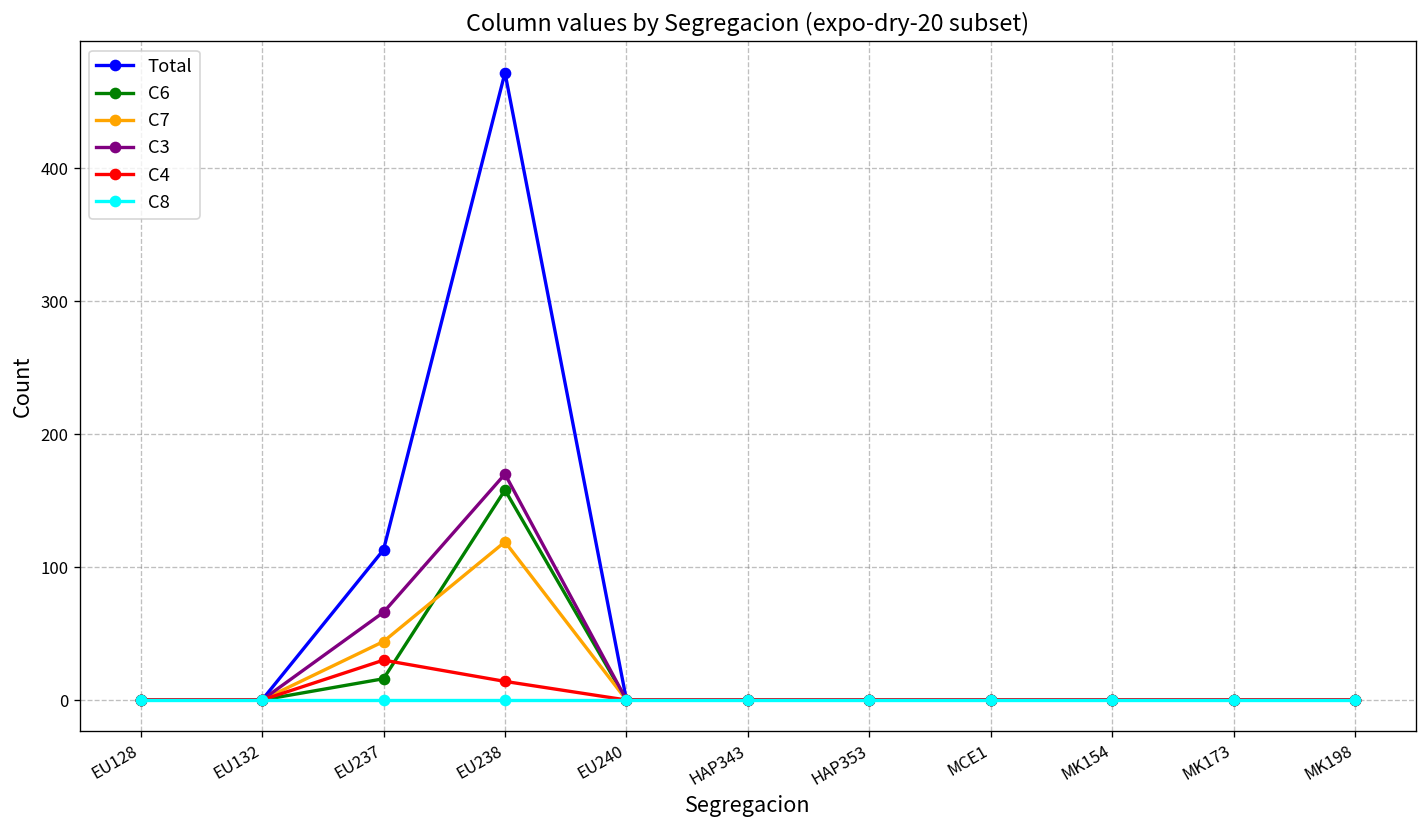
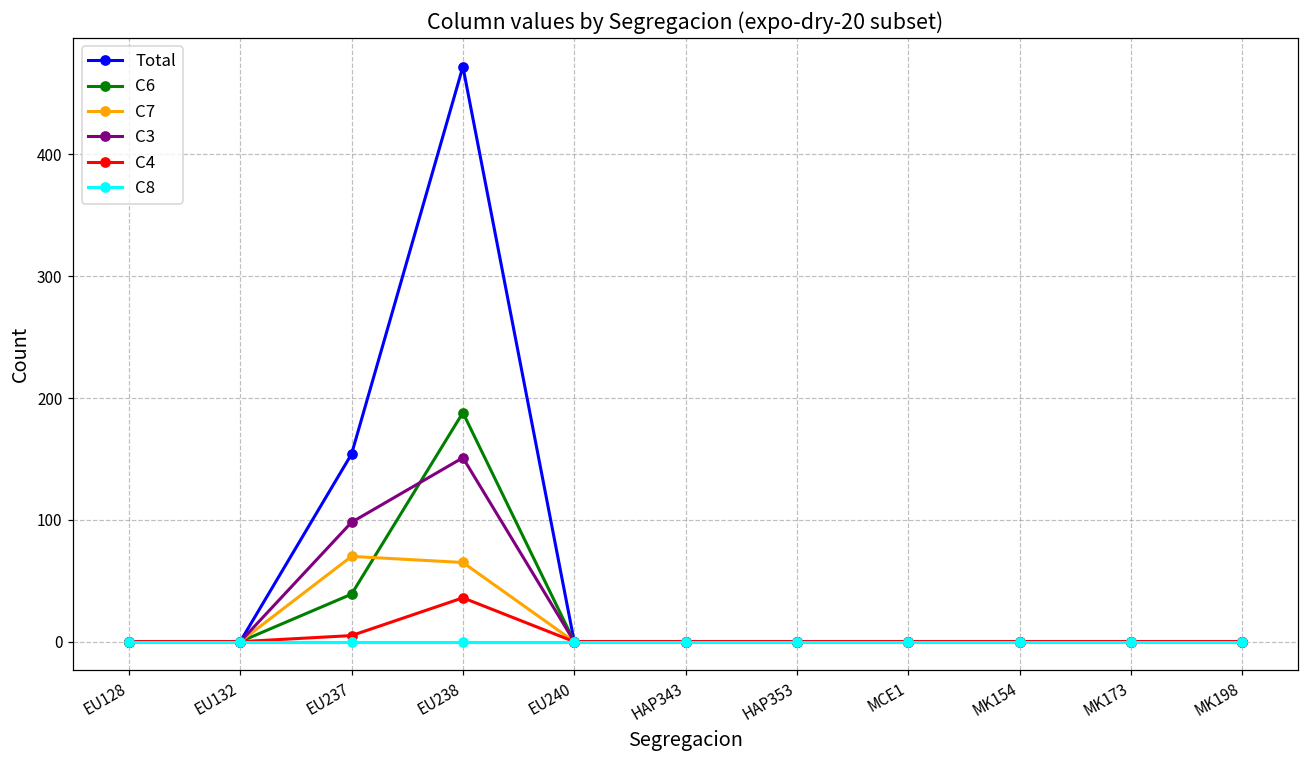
Total, EU237: 113 -> 154
C6, EU237: 16 -> 39
C7, EU237: 44 -> 70
C3, EU237: 66 -> 98
C4, EU237: 30 -> 5
C6, EU238: 158 -> 188
C7, EU238: 119 -> 65
C3, EU238: 170 -> 151
C4, EU238: 14 -> 36
